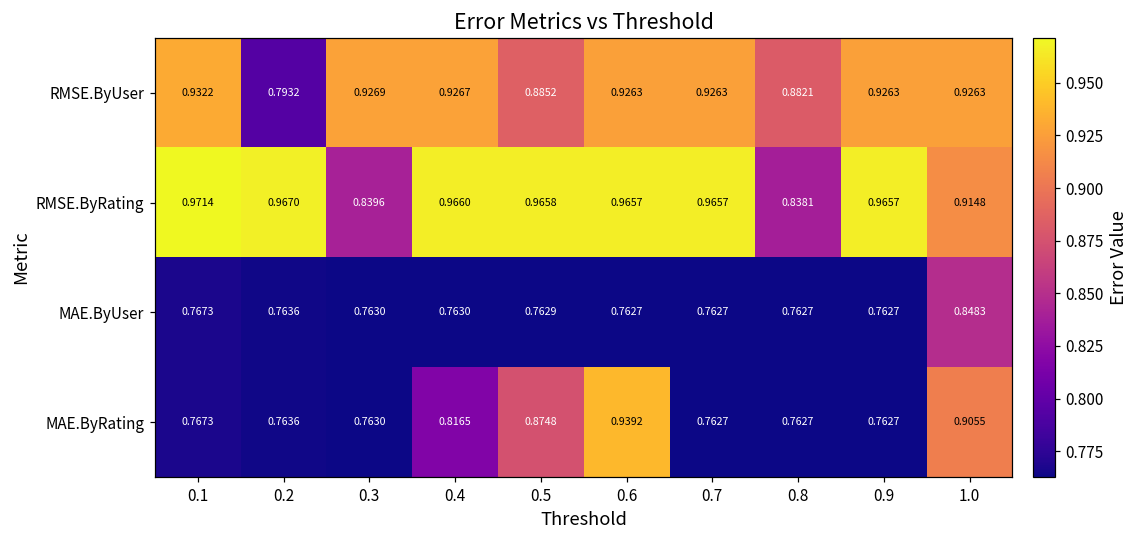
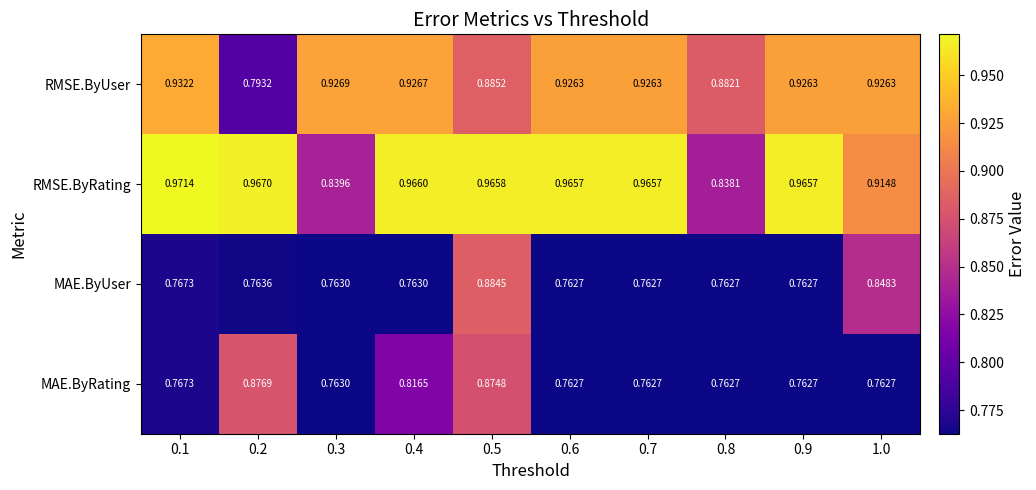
MAE.ByUser, 0.5: 0.7629 -> 0.8845
MAE.ByRating, 0.2: 0.7636 -> 0.8769
MAE.ByRating, 0.6: 0.9392 -> 0.7627
MAE.ByRating, 1.0: 0.9055 -> 0.7627
